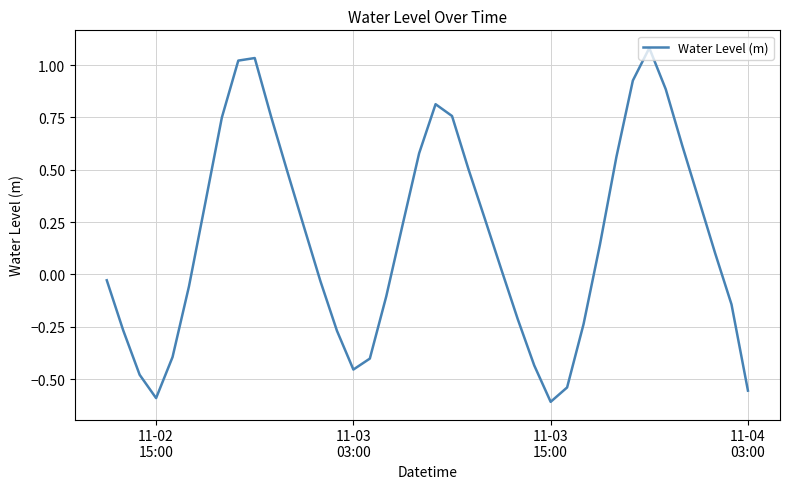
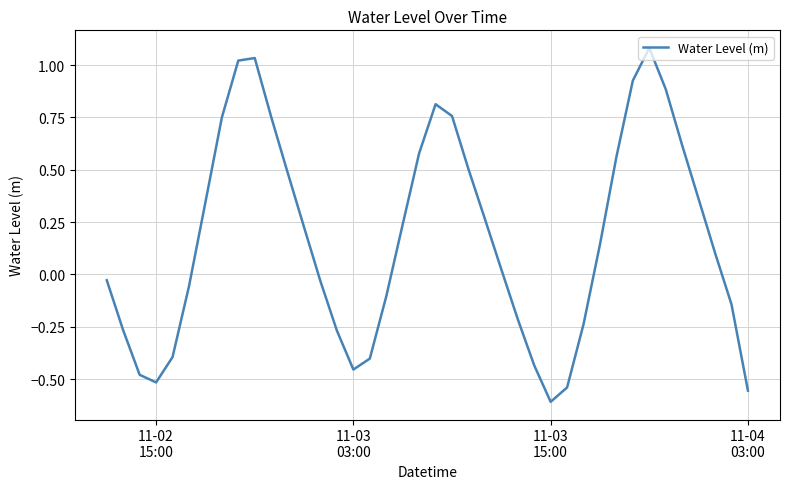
11-02 15:00: -0.59 -> -0.52
